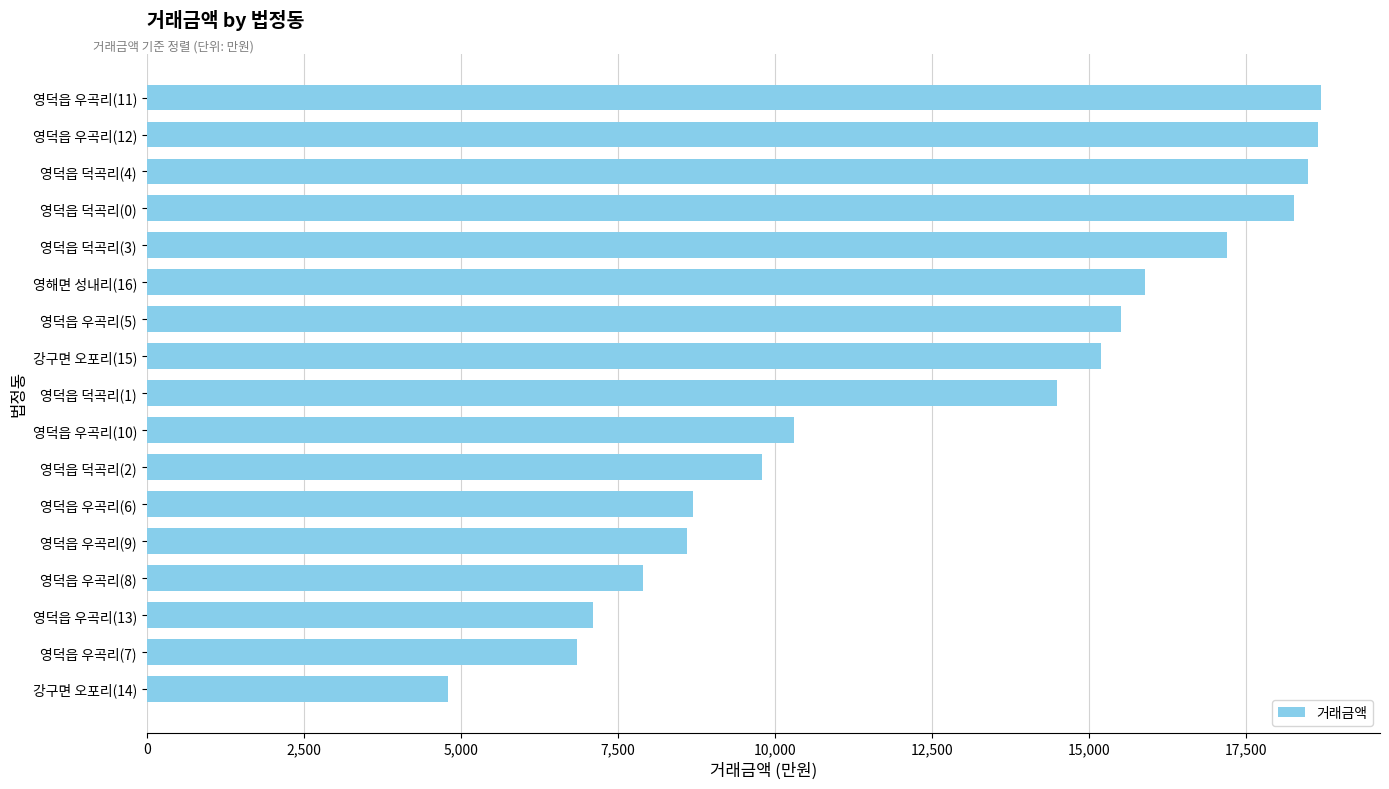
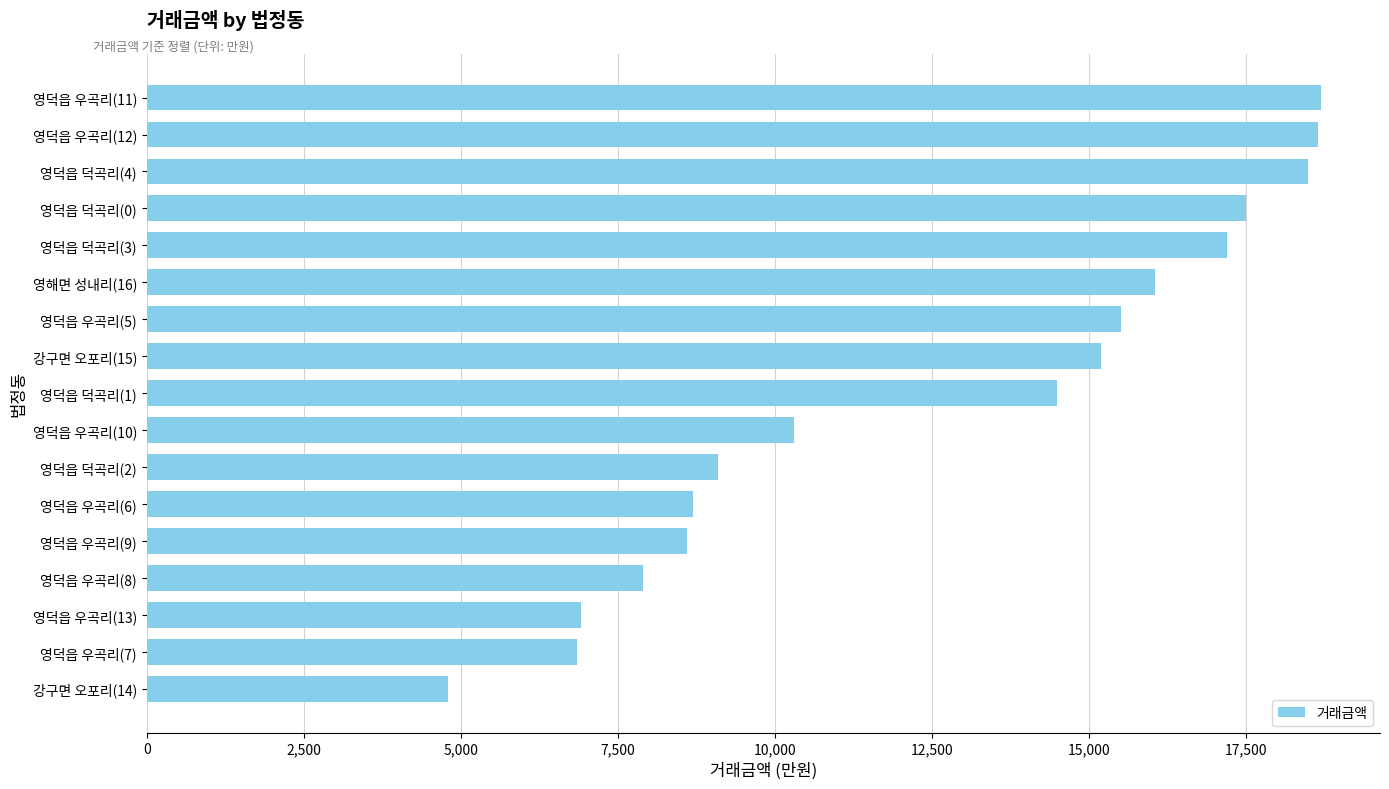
영덕읍 덕곡리(0): 18,300 -> 17,500
영해면 성내리(16): 15,900 -> 16,100
영덕읍 덕곡리(2): 9,800 -> 9,100
영덕읍 우곡리(13): 7,100 -> 6,900
